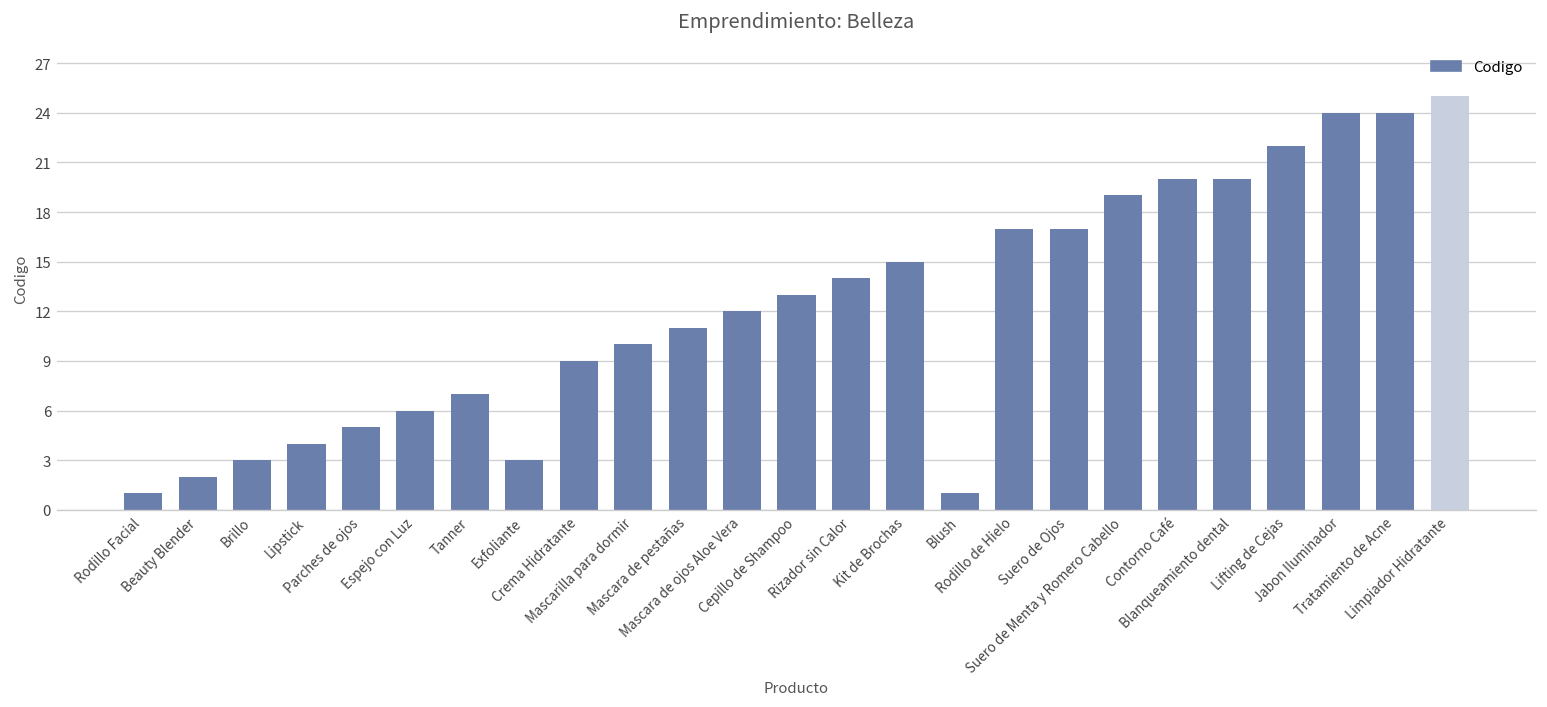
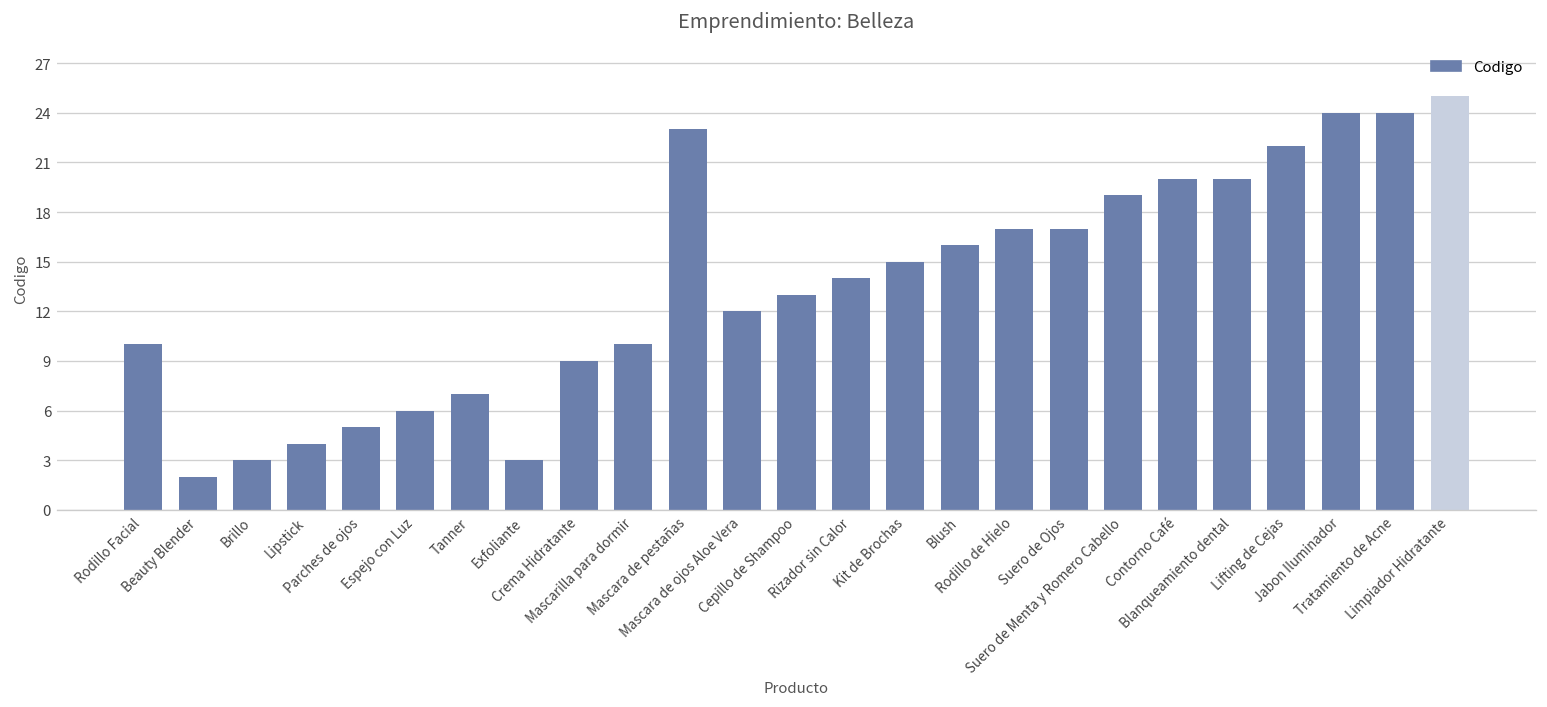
Rodillo Facial: 1 -> 10
Mascara de pestañas: 11 -> 23
Blush: 1 -> 16
